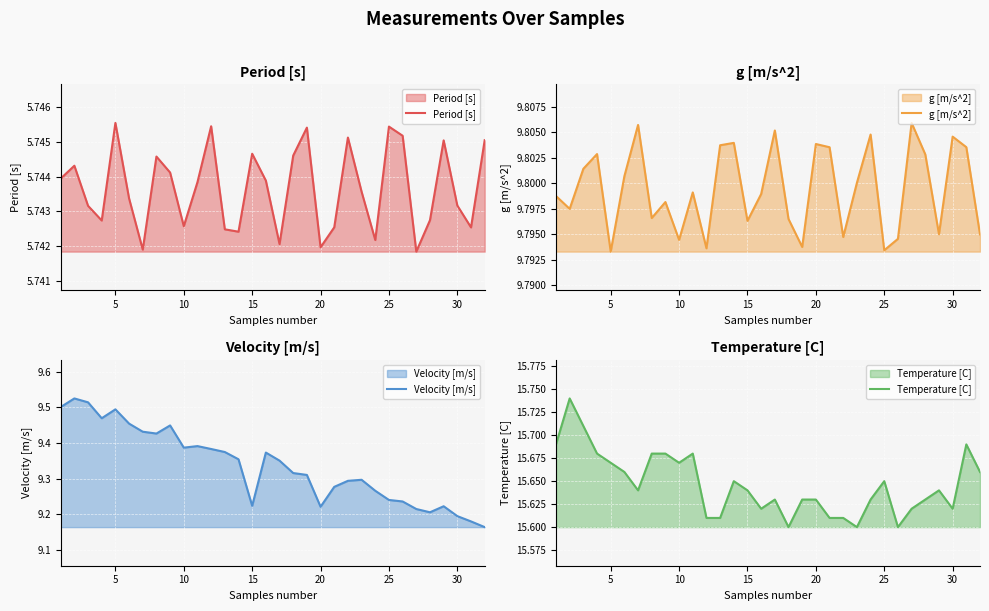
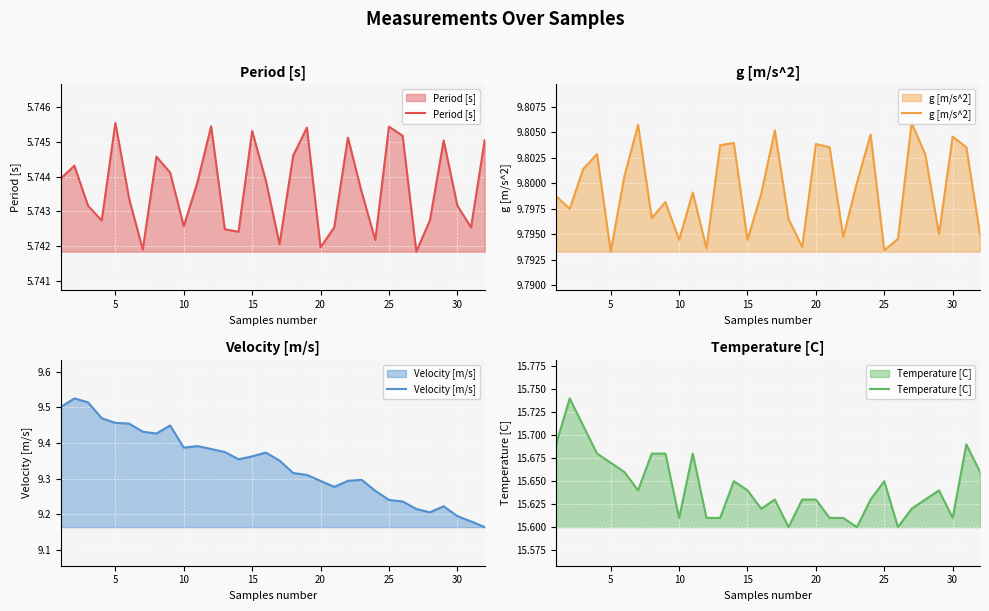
Period [s], 15: 5.7447 -> 5.7453
g [m/s^2], 15: 9.7963 -> 9.7944
Velocity [m/s], 5: 9.49 -> 9.46
Velocity [m/s], 15: 9.22 -> 9.36
Velocity [m/s], 20: 9.22 -> 9.29
Temperature [C], 10: 15.67 -> 15.61
Temperature [C], 30: 15.62 -> 15.61
